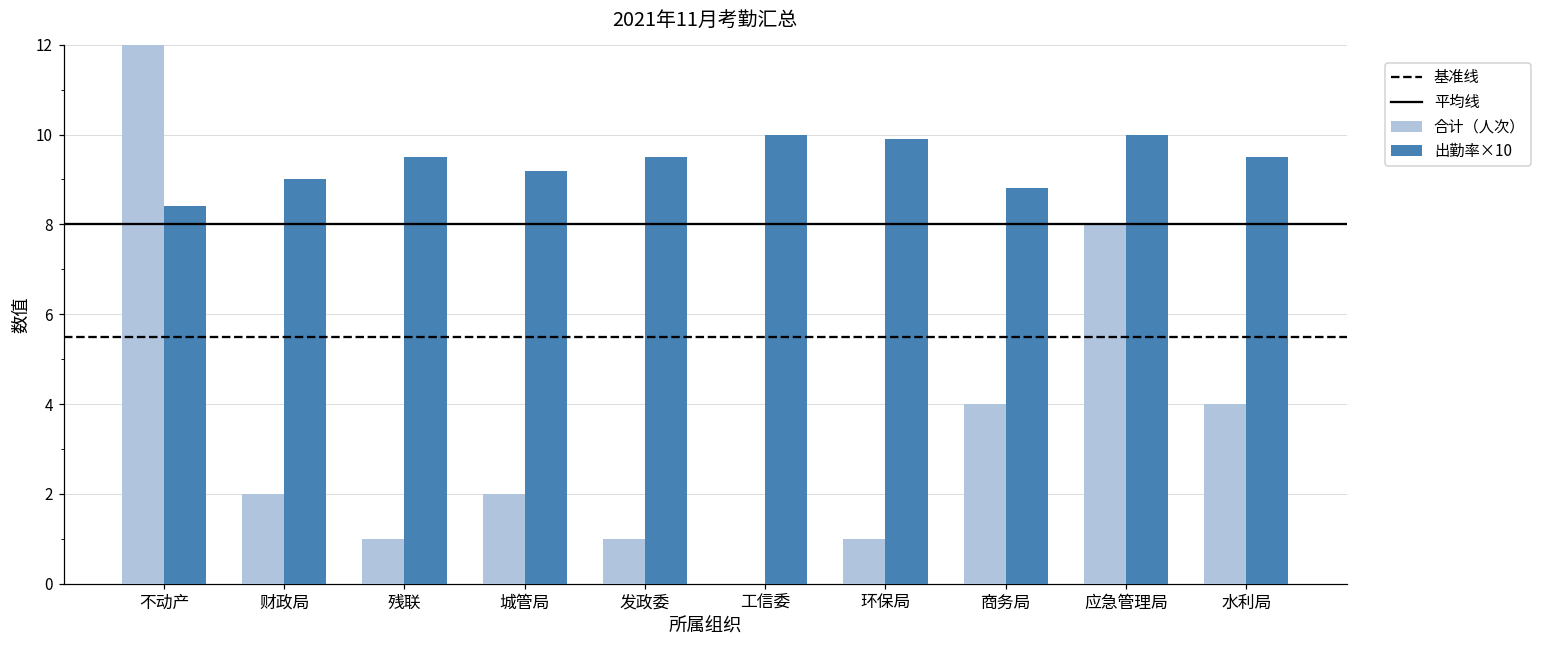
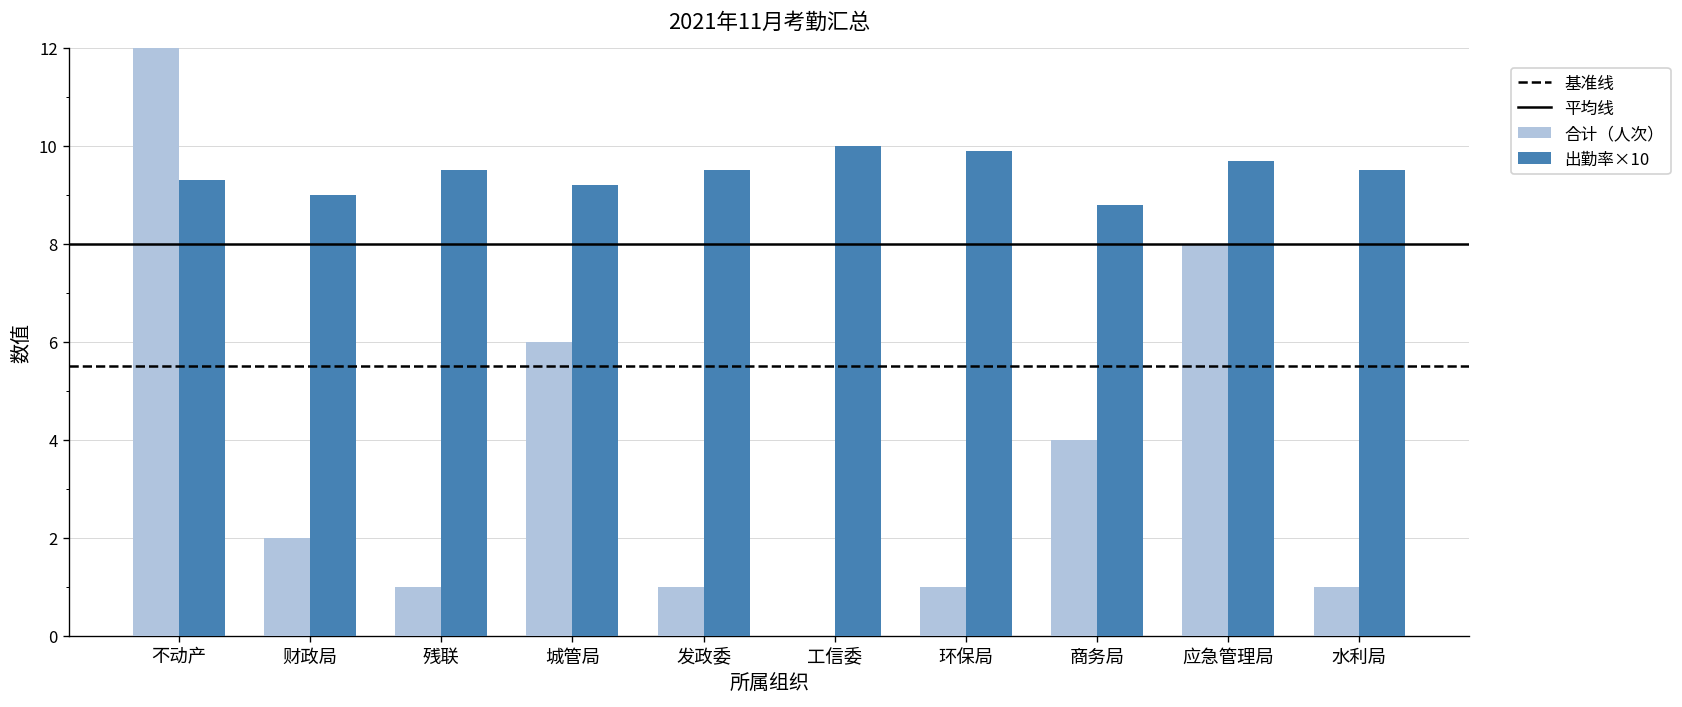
出勤率×10, 不动产: 8.4 -> 9.3
合计（人次）, 城管局: 2 -> 6
出勤率×10, 应急管理局: 10.0 -> 9.7
合计（人次）, 水利局: 4 -> 1
